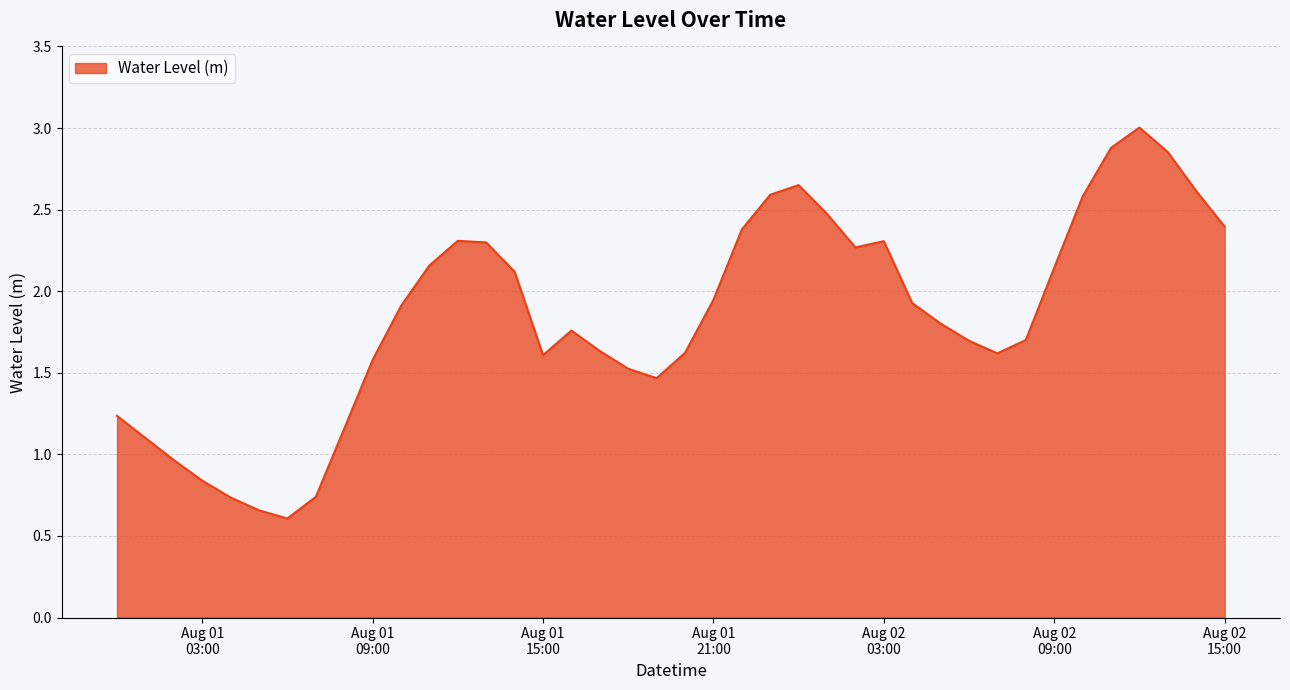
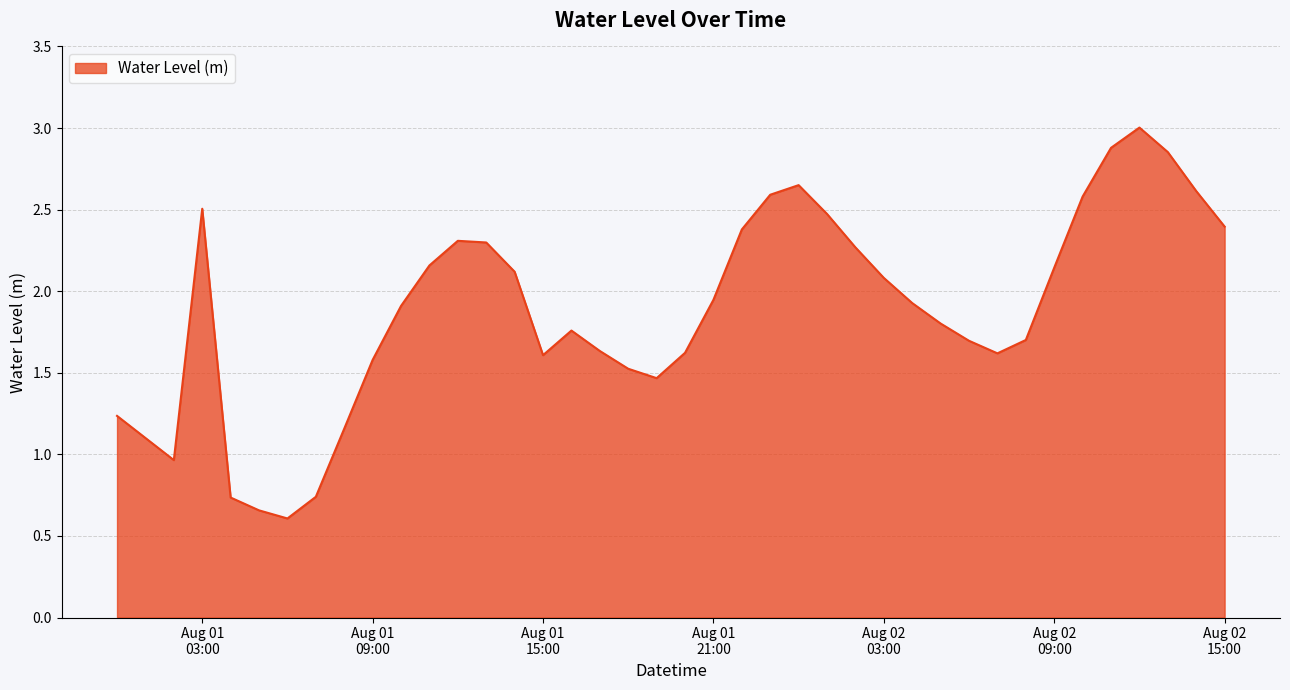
Aug 01 03:00: 0.84 -> 2.51
Aug 02 03:00: 2.31 -> 2.08
